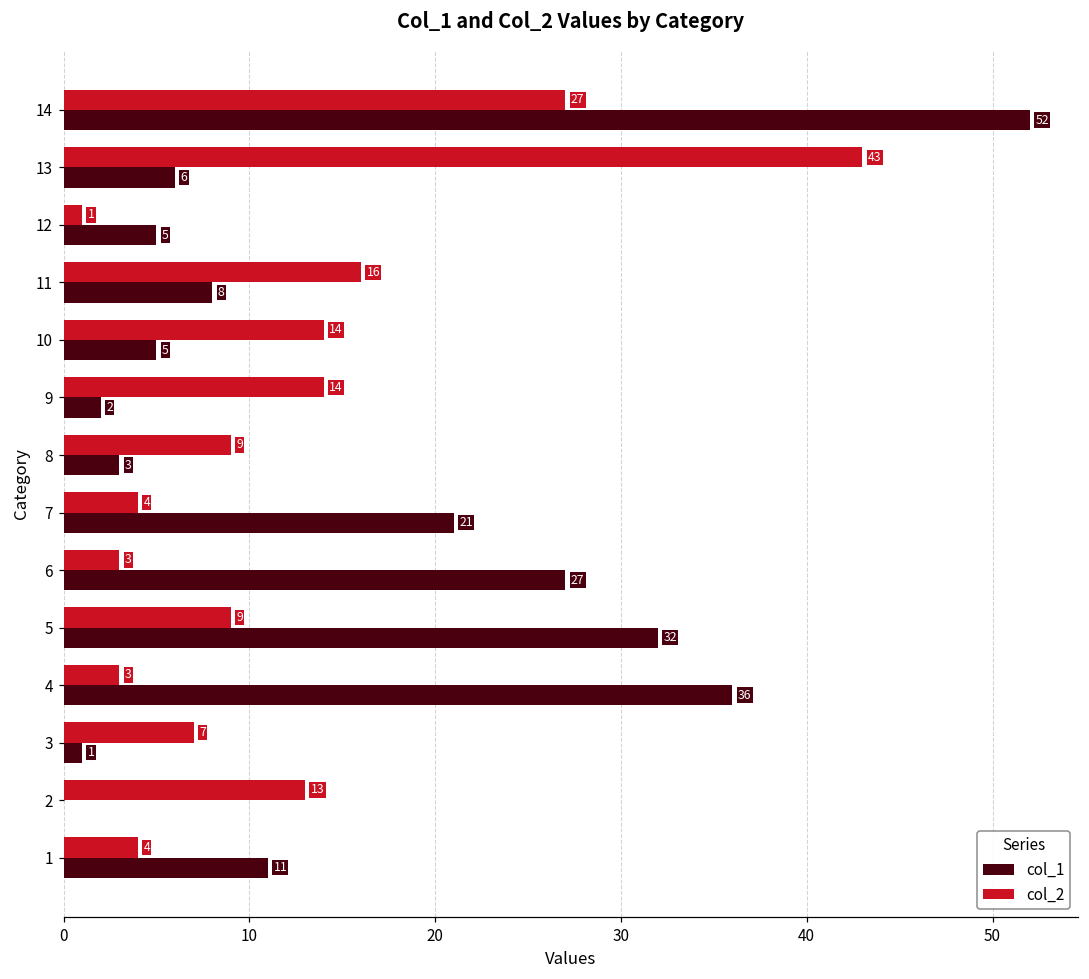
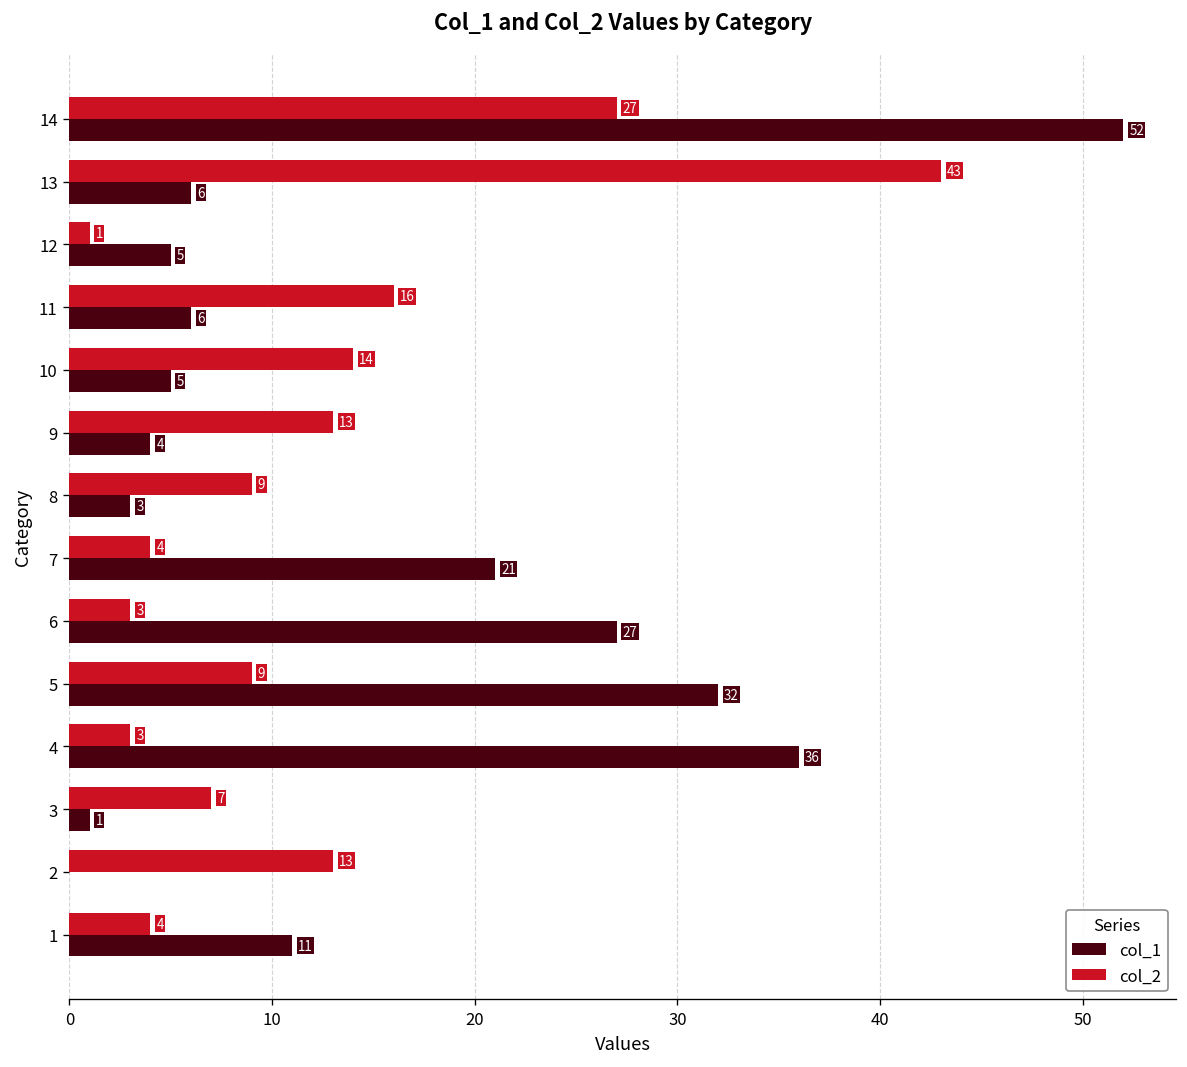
col_1, 11: 8 -> 6
col_2, 9: 14 -> 13
col_1, 9: 2 -> 4
